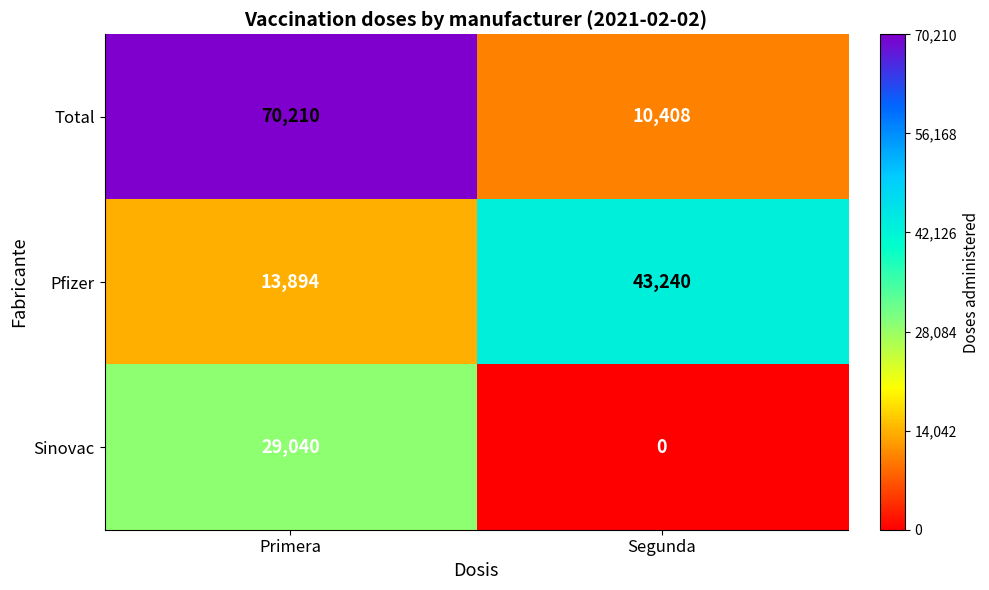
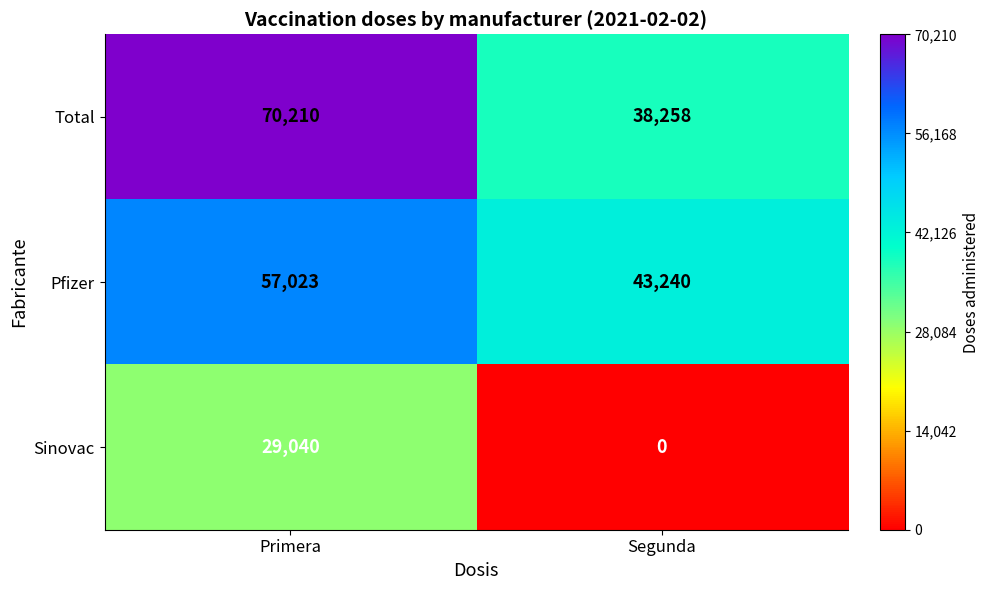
Total, Segunda: 10,408 -> 38,258
Pfizer, Primera: 13,894 -> 57,023
